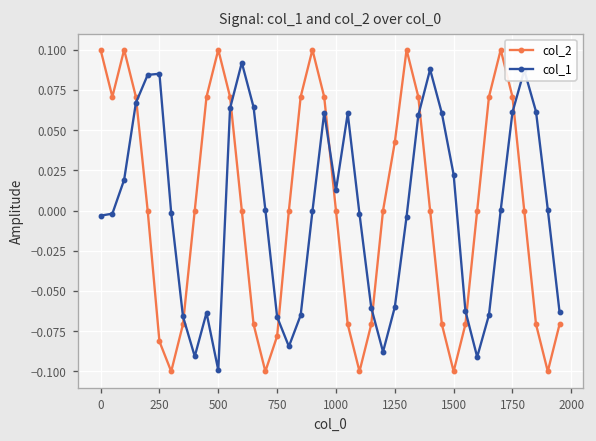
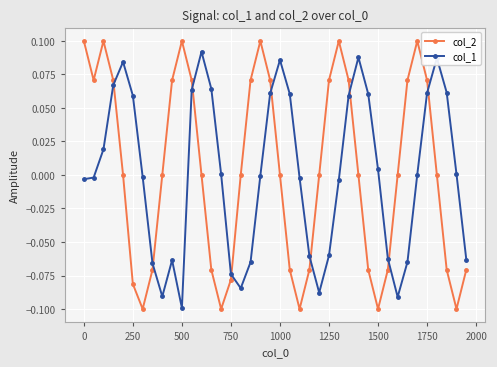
col_1, 250: 0.085 -> 0.059
col_1, 750: -0.066 -> -0.074
col_1, 1000: 0.013 -> 0.086
col_2, 1250: 0.042 -> 0.071
col_1, 1500: 0.022 -> 0.004
